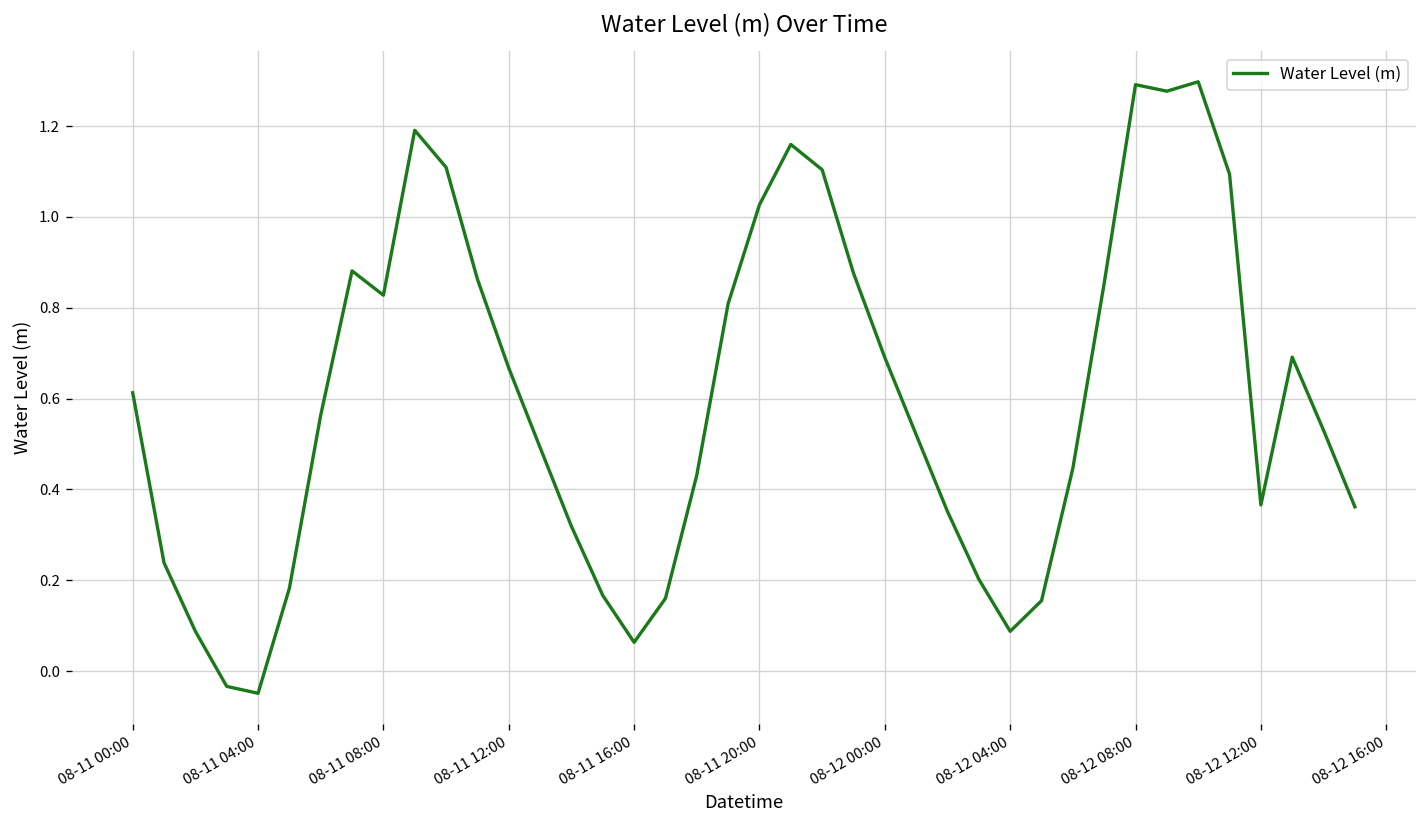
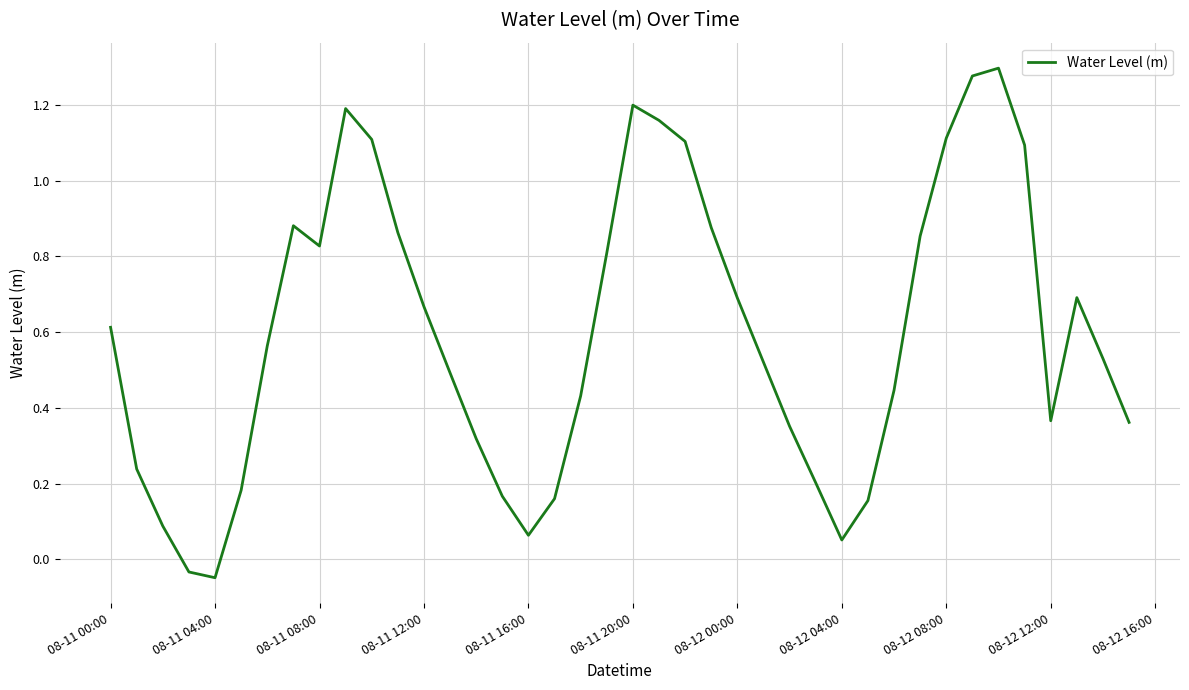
08-11 20:00: 1.03 -> 1.20
08-12 04:00: 0.09 -> 0.05
08-12 08:00: 1.29 -> 1.11
